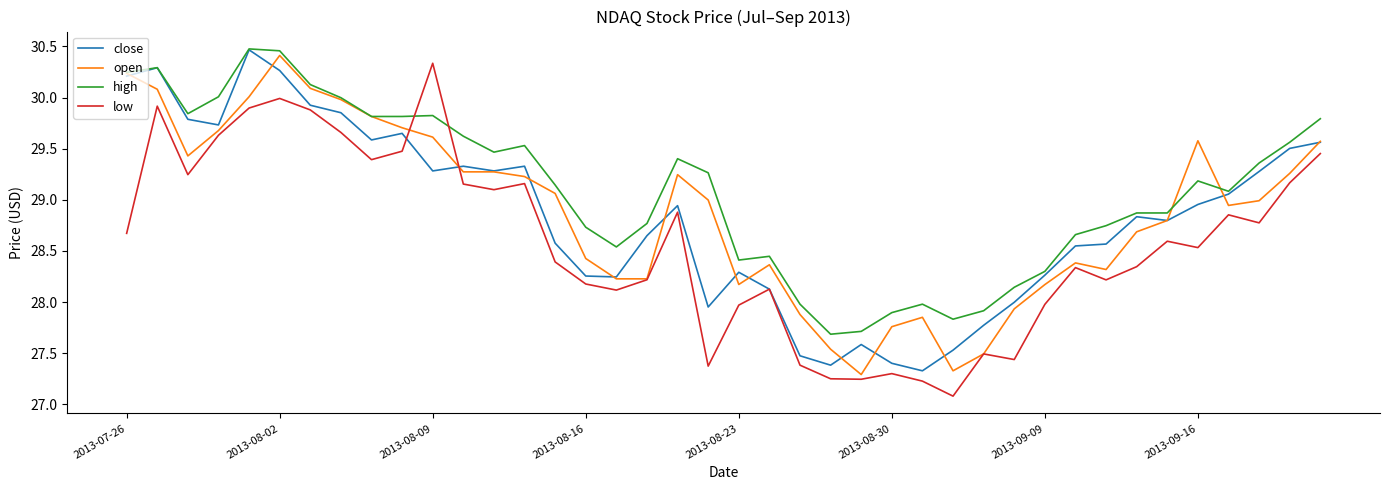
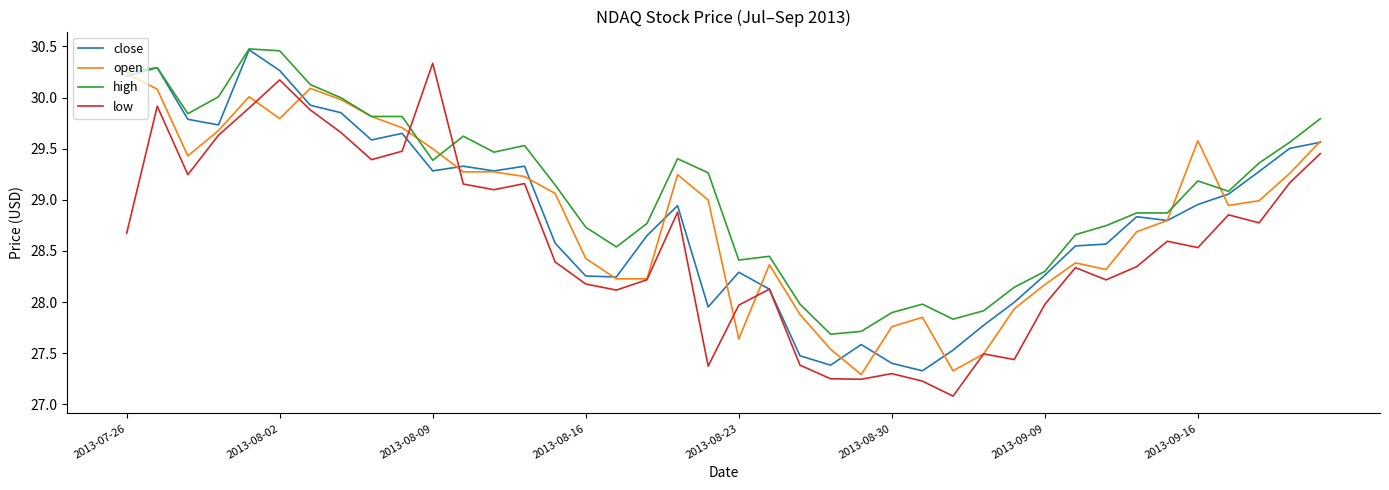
open, 2013-08-02: 30.41 -> 29.79
low, 2013-08-02: 29.99 -> 30.17
open, 2013-08-09: 29.61 -> 29.50
high, 2013-08-09: 29.82 -> 29.39
open, 2013-08-23: 28.17 -> 27.64
